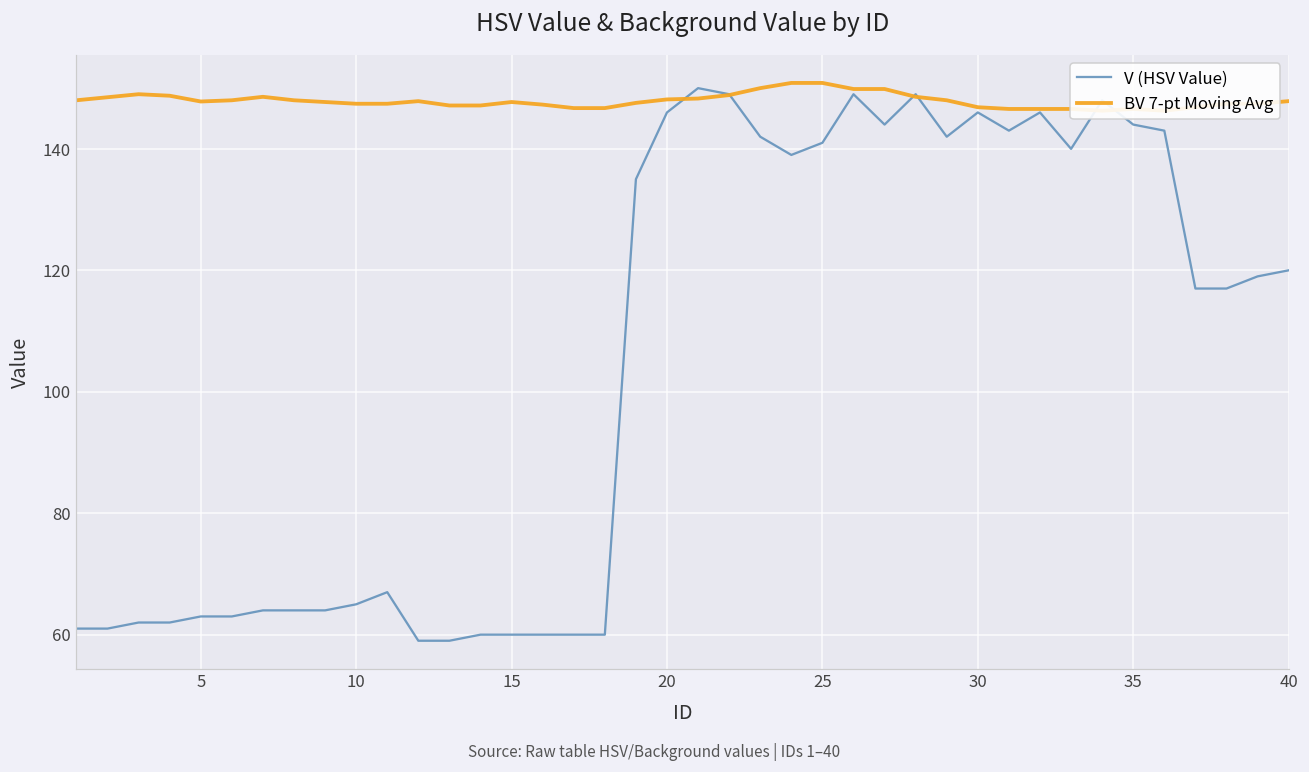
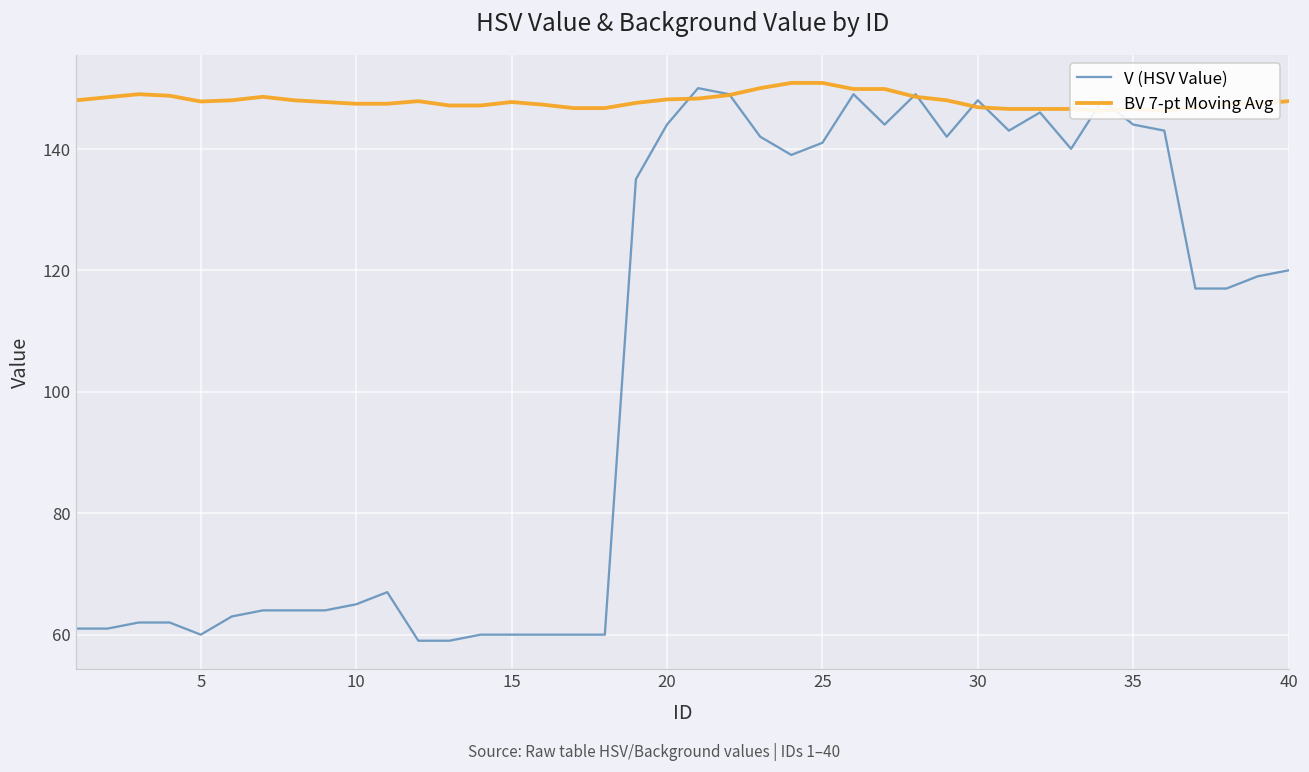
V (HSV Value), 5: 63 -> 60
V (HSV Value), 20: 146 -> 144
V (HSV Value), 30: 146 -> 148
